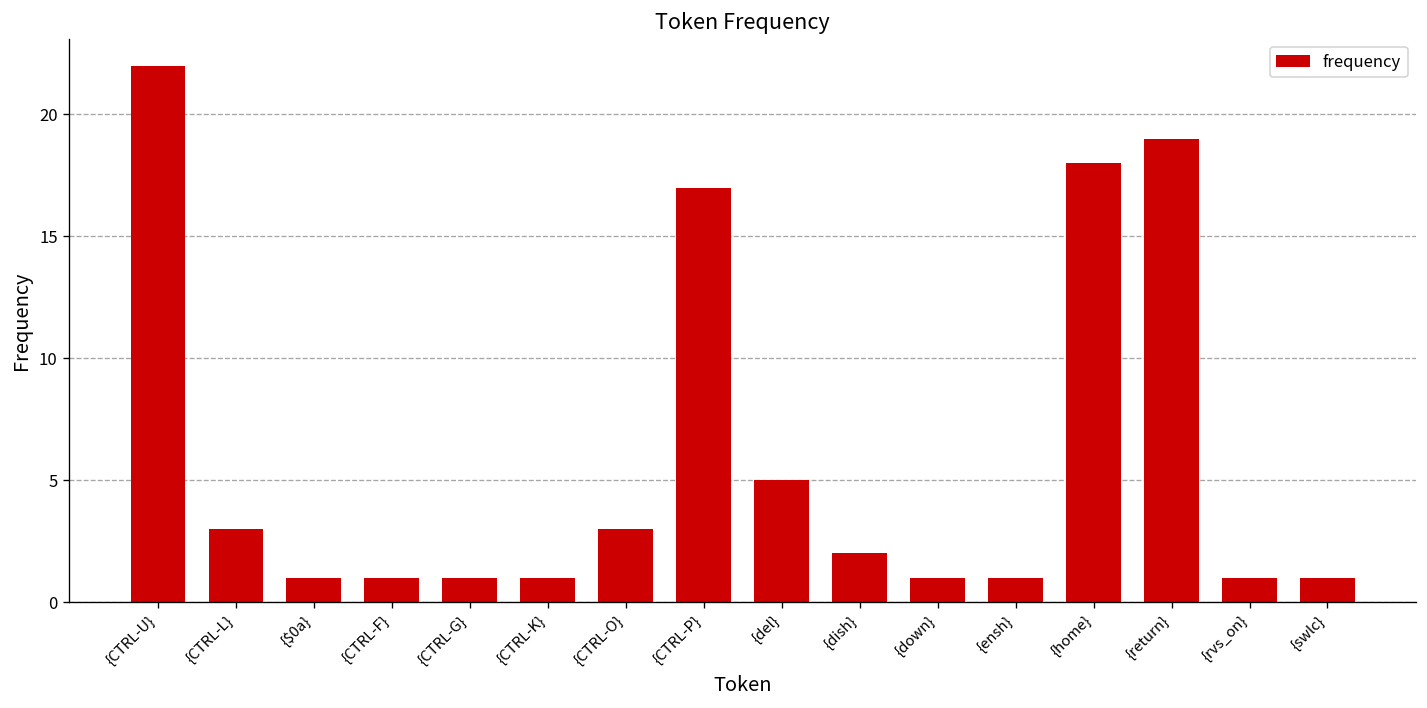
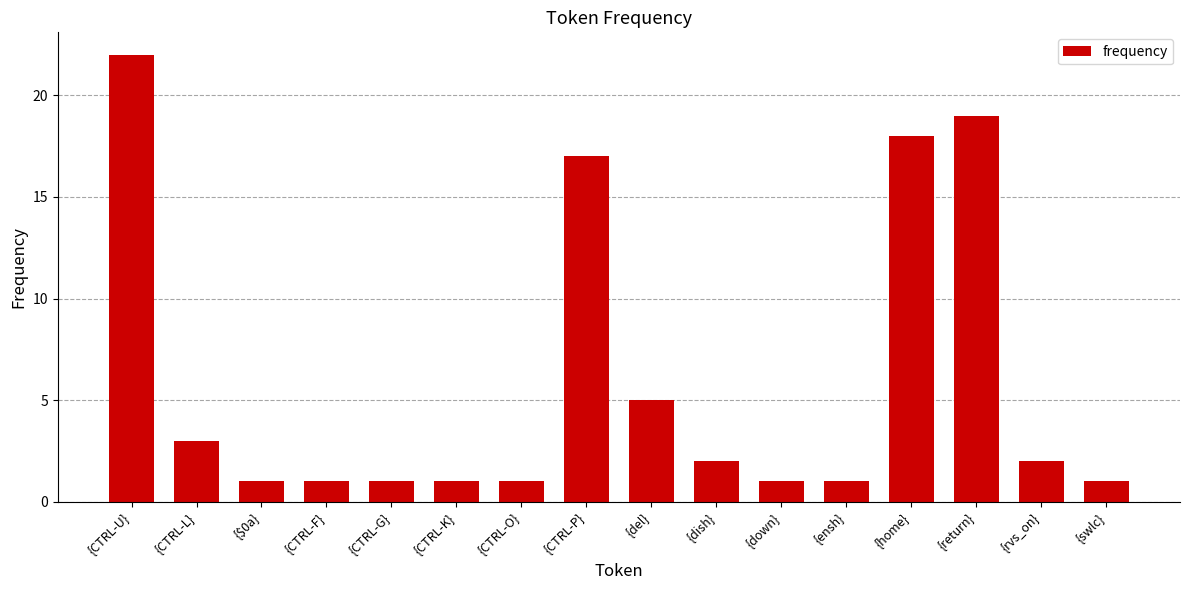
{CTRL-O}: 3 -> 1
{rvs_on}: 1 -> 2
